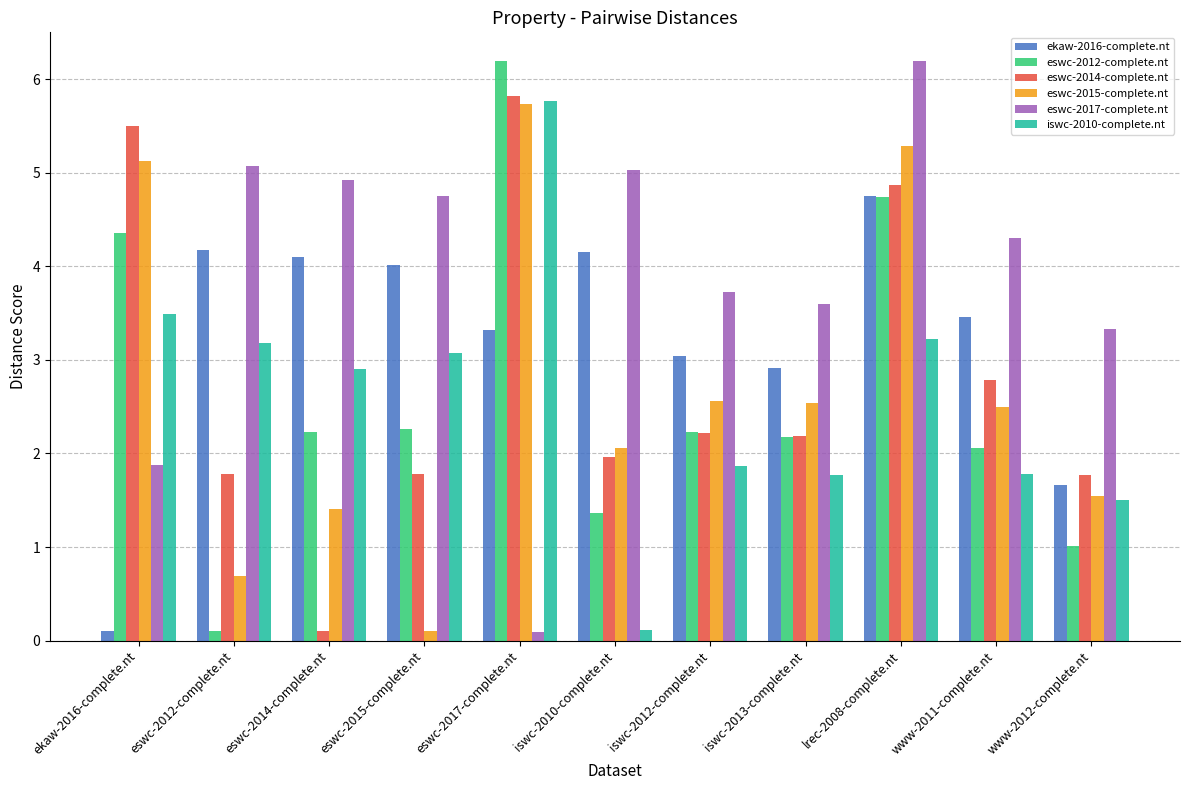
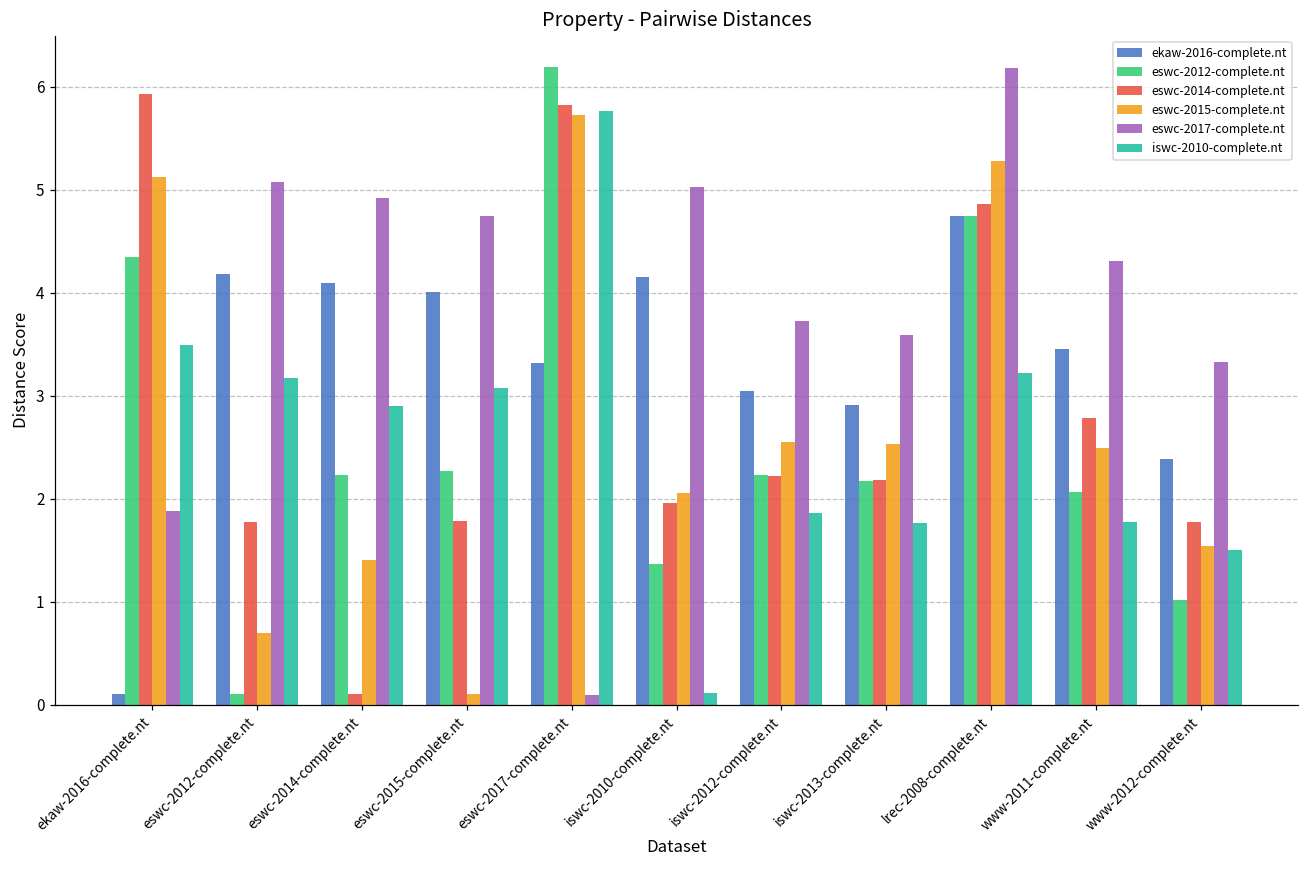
eswc-2014-complete.nt, ekaw-2016-complete.nt: 5.5 -> 5.9
ekaw-2016-complete.nt, www-2012-complete.nt: 1.7 -> 2.4
